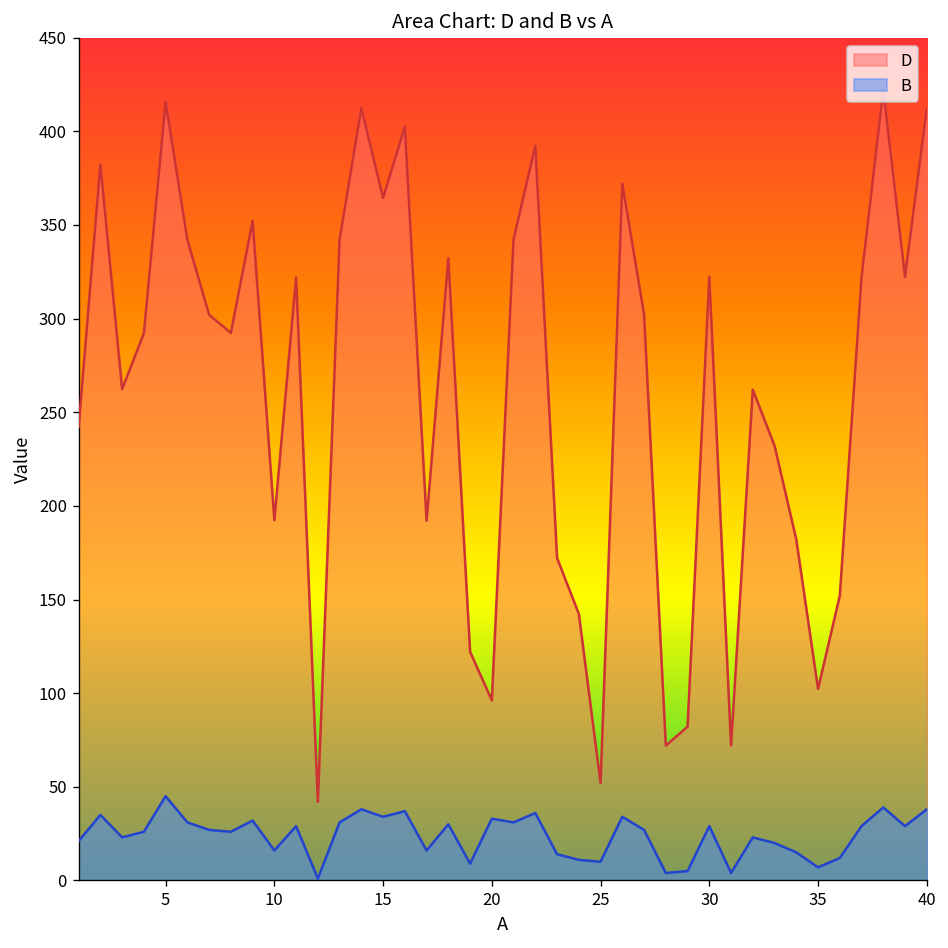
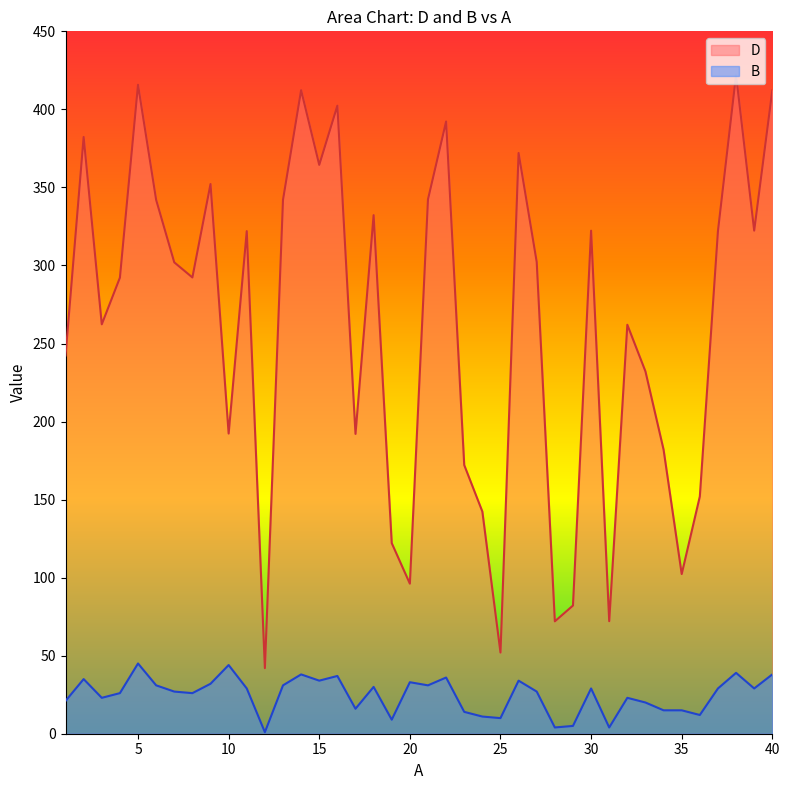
B, 10: 16 -> 44
B, 35: 7 -> 15
